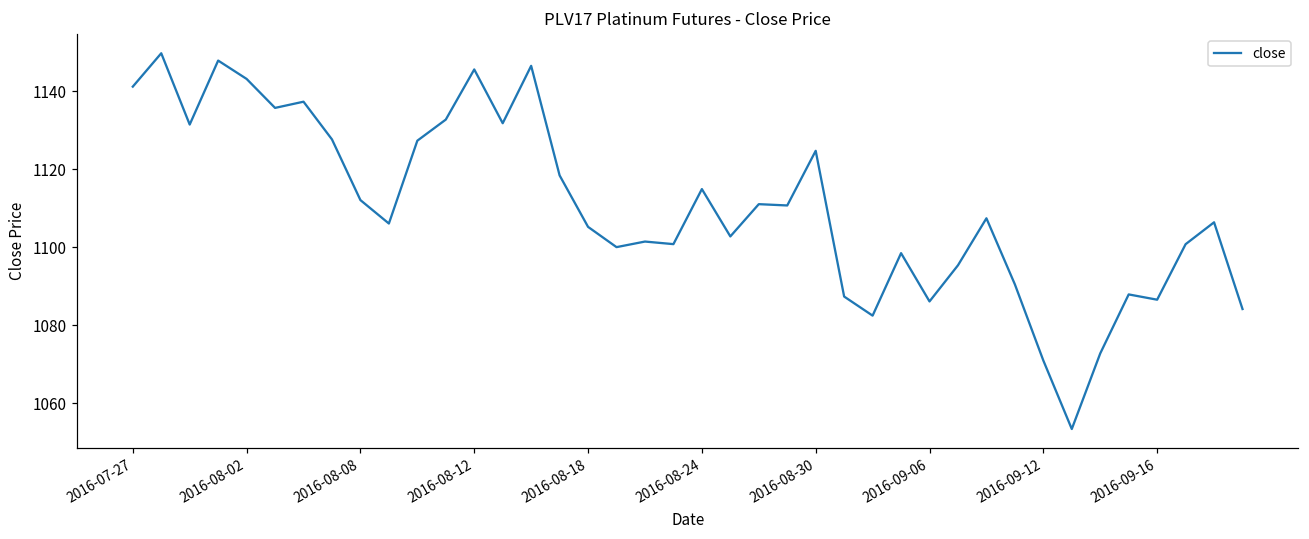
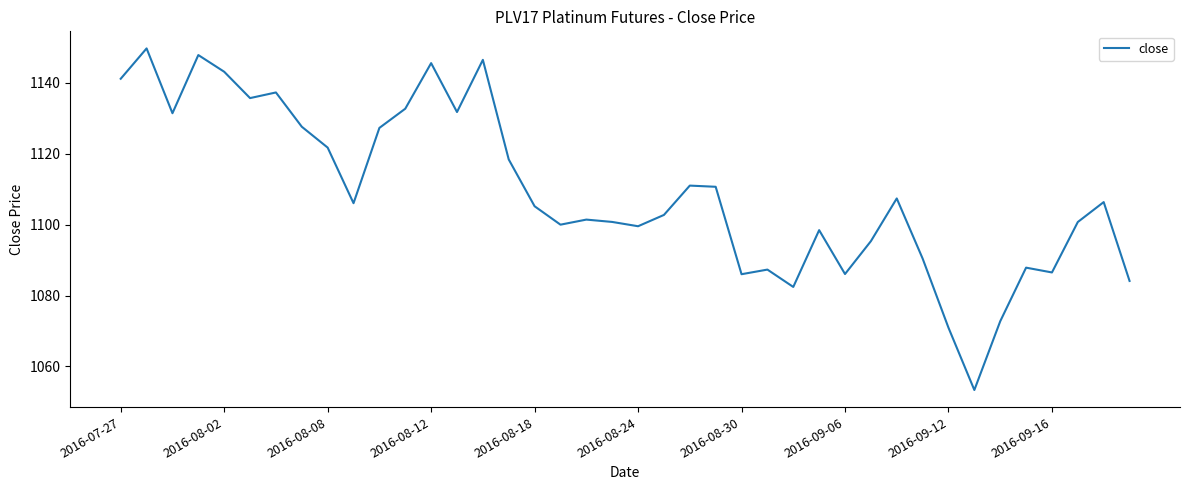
2016-08-08: 1112 -> 1122
2016-08-24: 1115 -> 1100
2016-08-30: 1125 -> 1086
